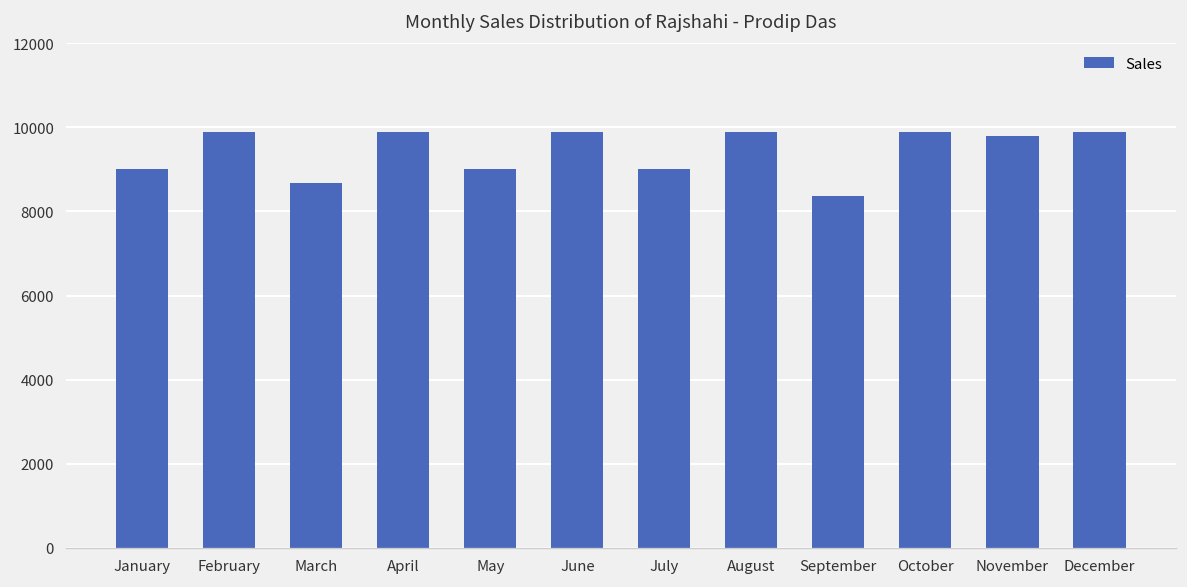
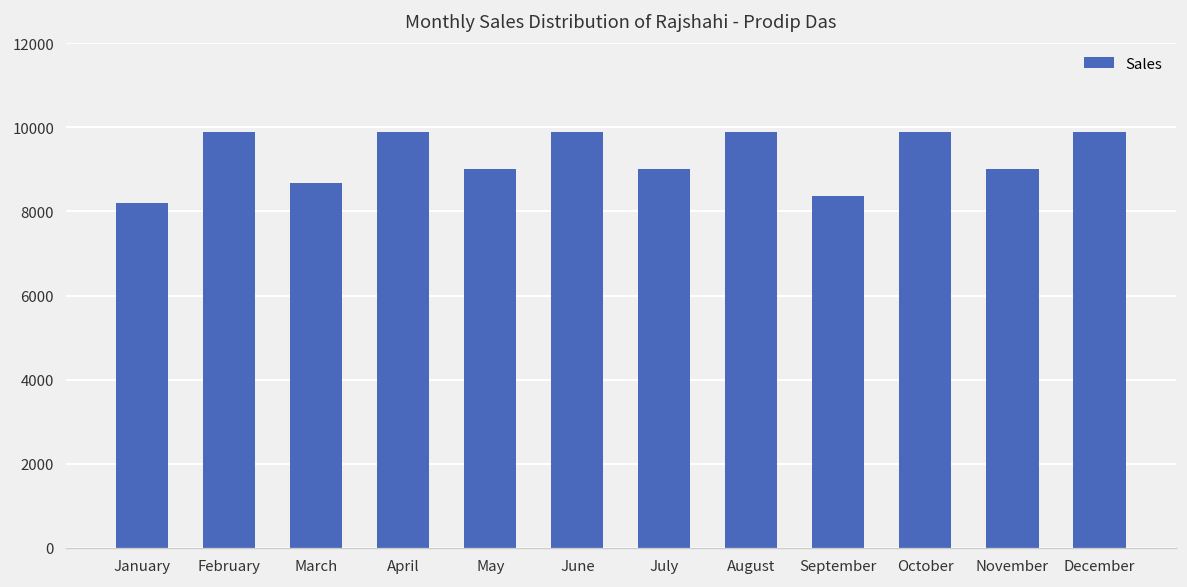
January: 9000 -> 8200
November: 9800 -> 9000
